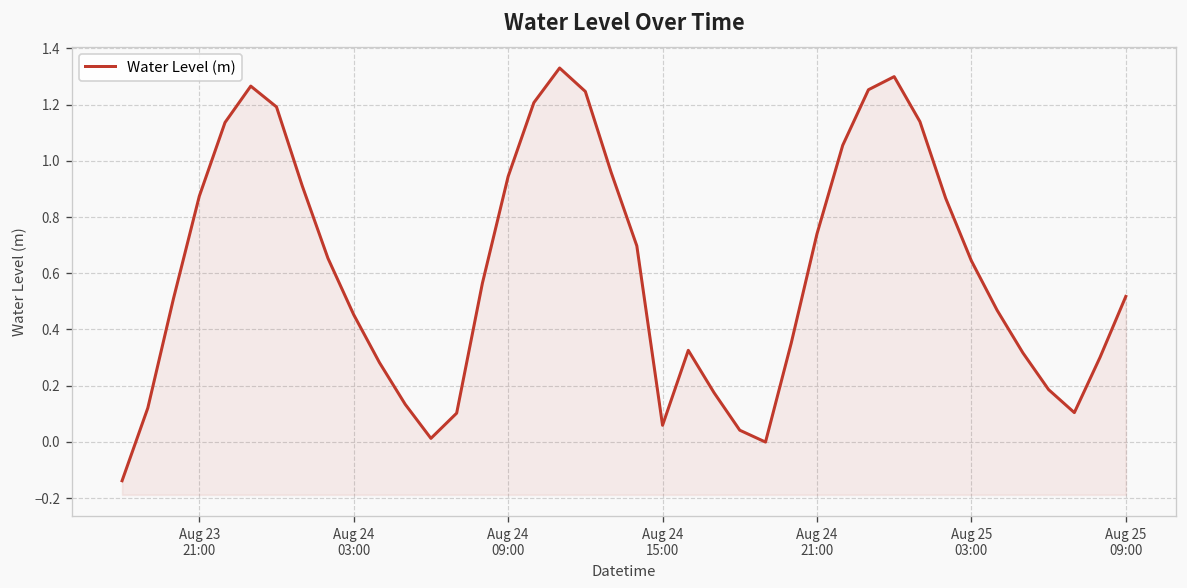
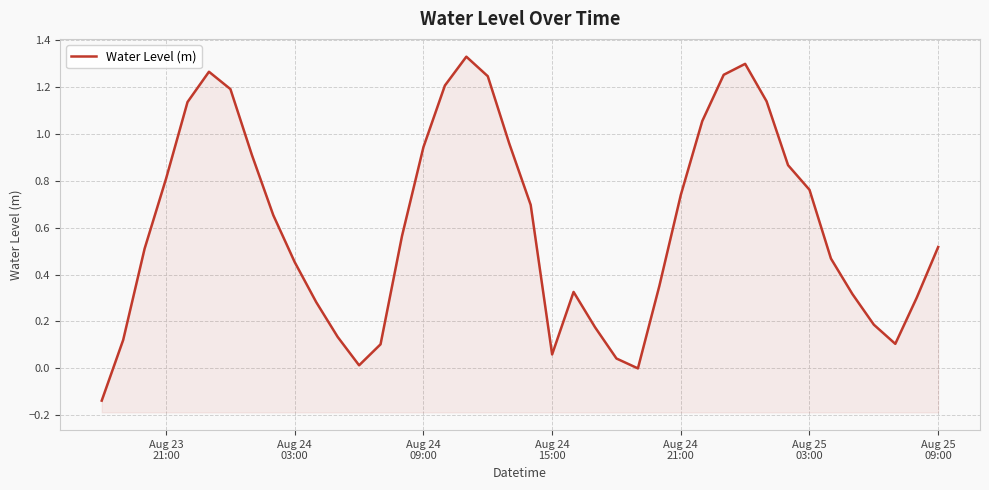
Aug 23 21:00: 0.87 -> 0.81
Aug 25 03:00: 0.64 -> 0.76
